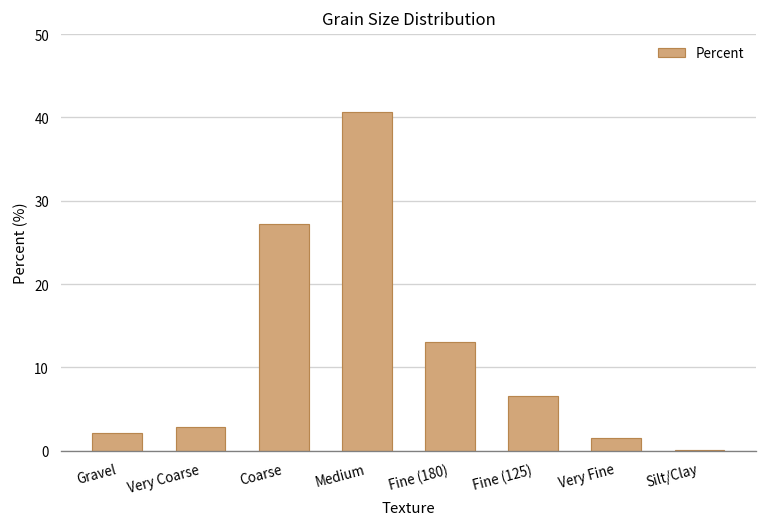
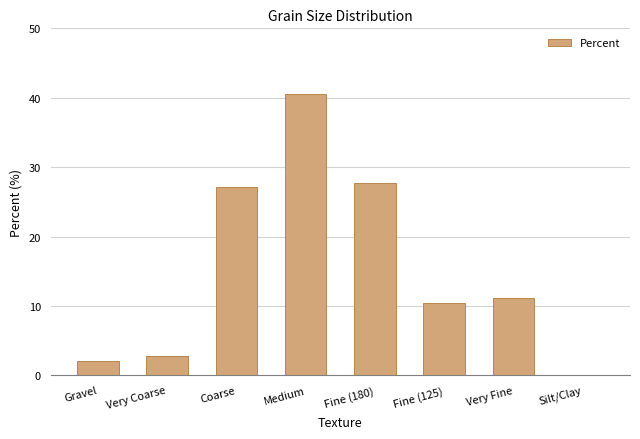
Fine (180): 13 -> 28
Fine (125): 7 -> 10
Very Fine: 2 -> 11
